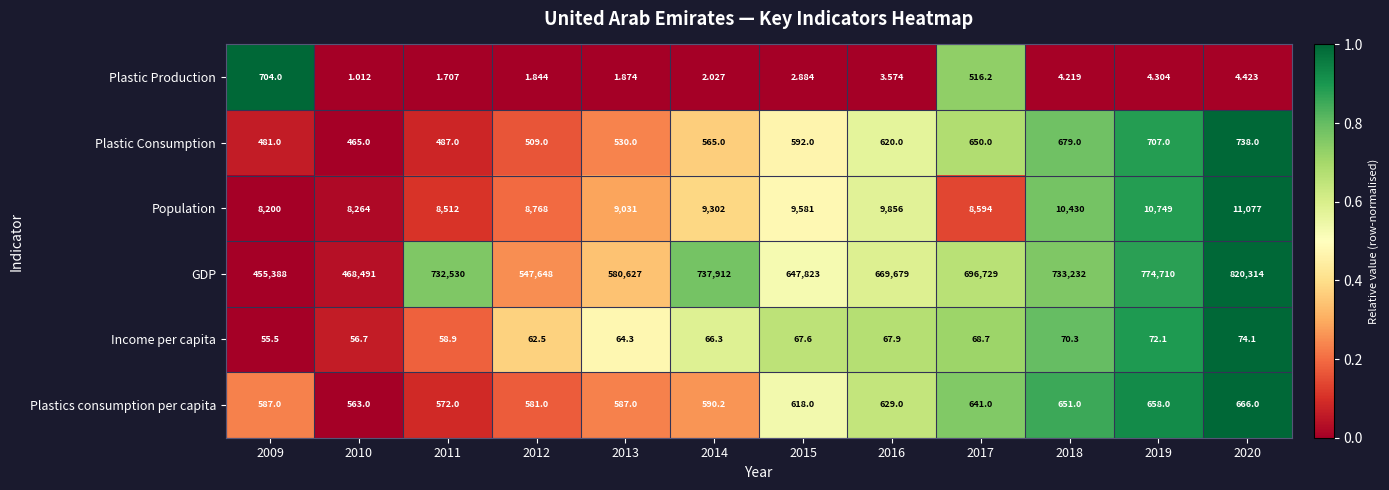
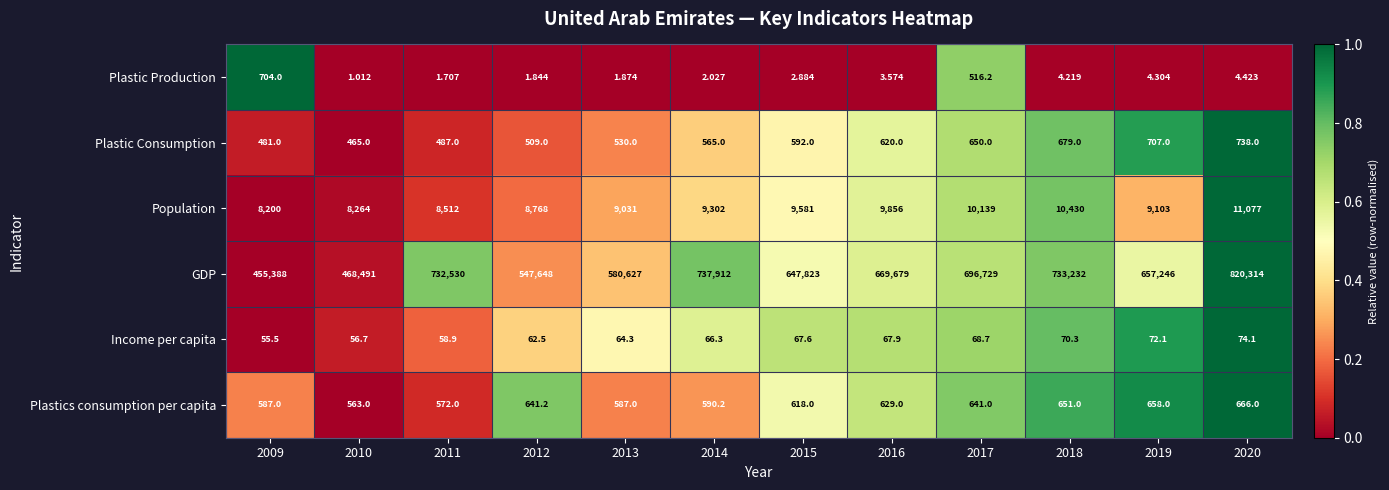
Population, 2017: 8,594 -> 10,139
Population, 2019: 10,749 -> 9,103
GDP, 2019: 774,710 -> 657,246
Plastics consumption per capita, 2012: 581.0 -> 641.2
